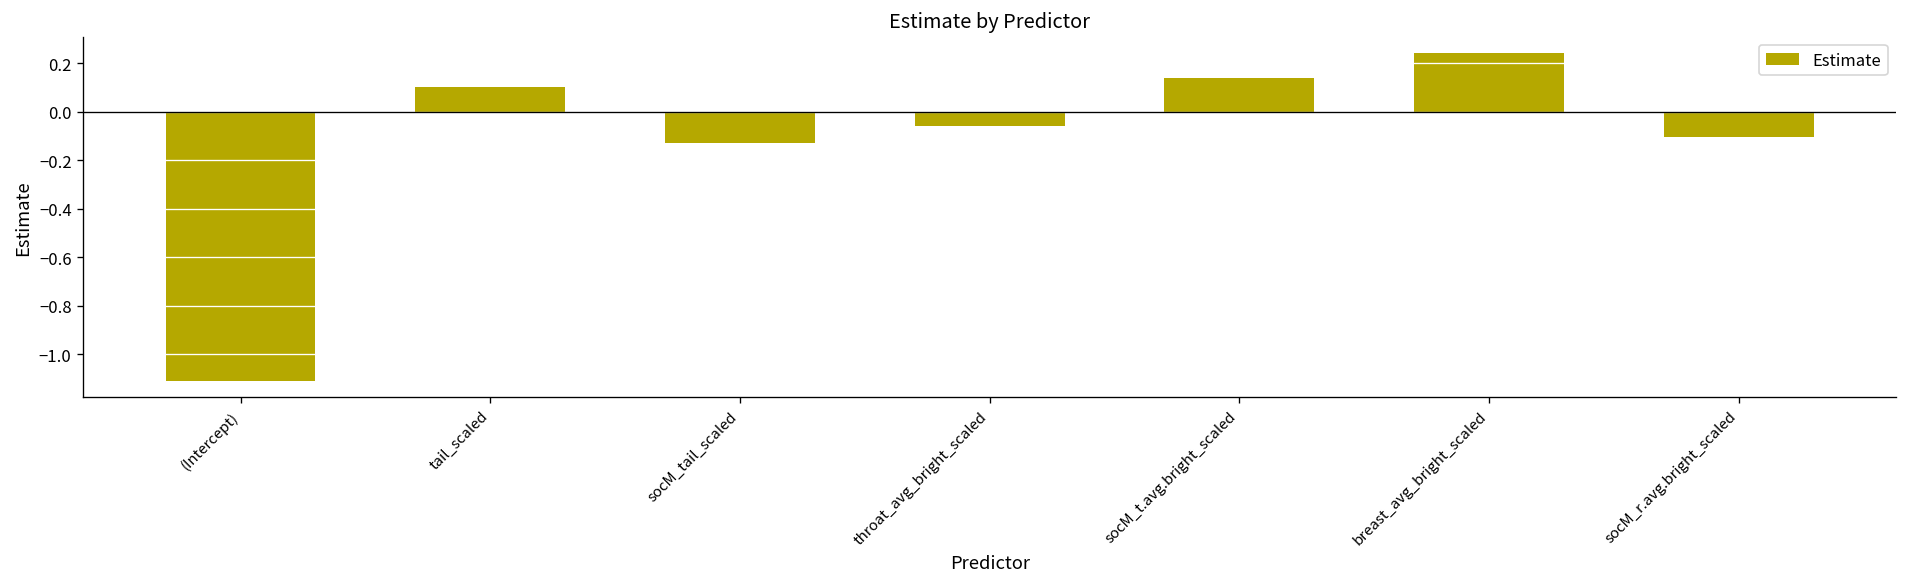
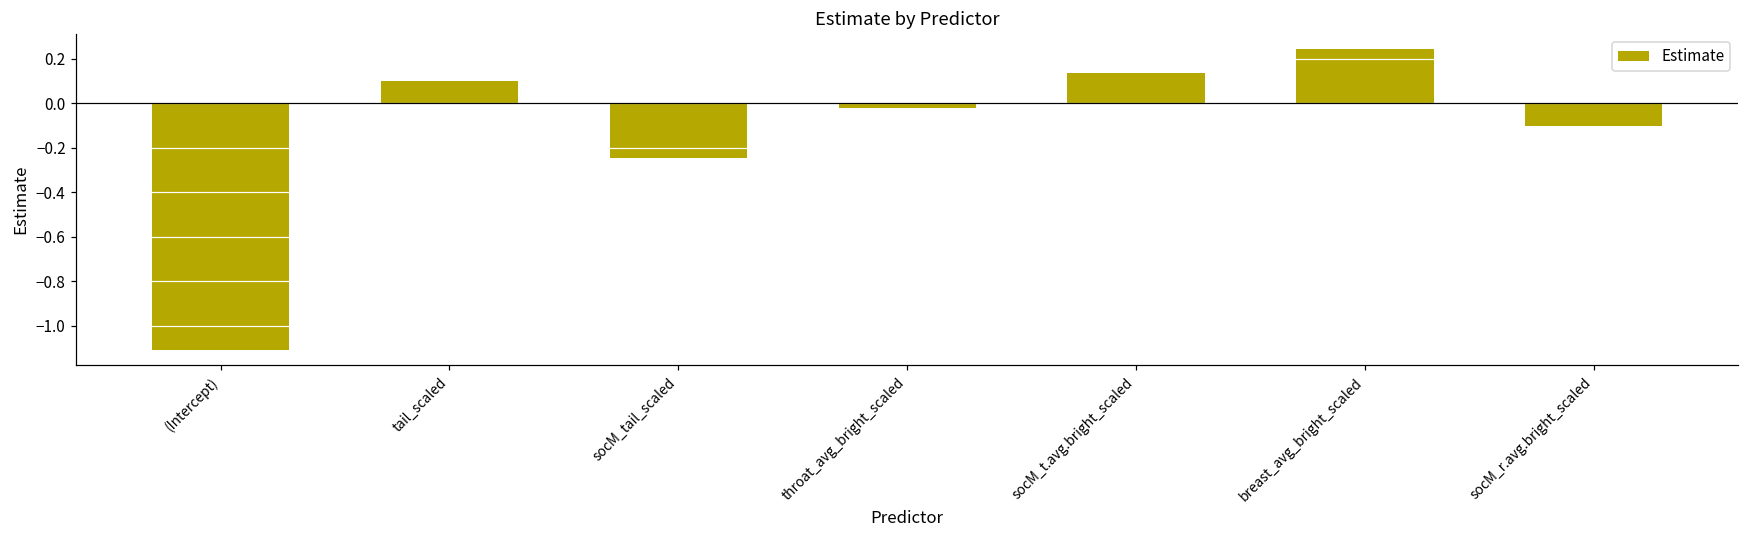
socM_tail_scaled: -0.13 -> -0.25
throat_avg_bright_scaled: -0.06 -> -0.02
